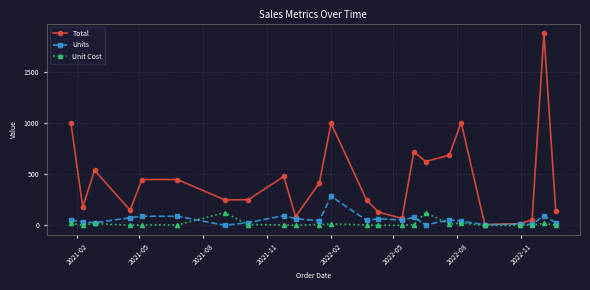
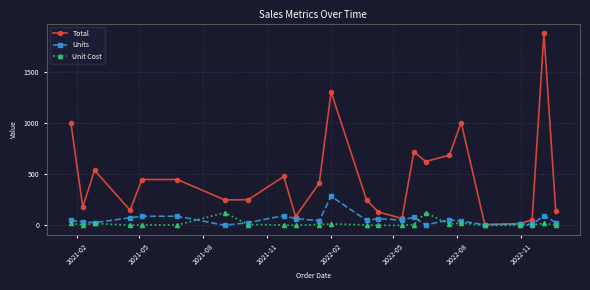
Total, 2022-02: 1000 -> 1310
